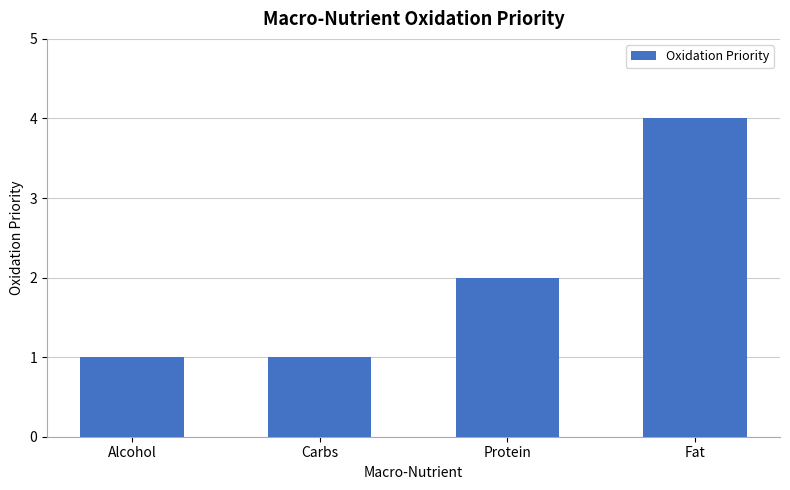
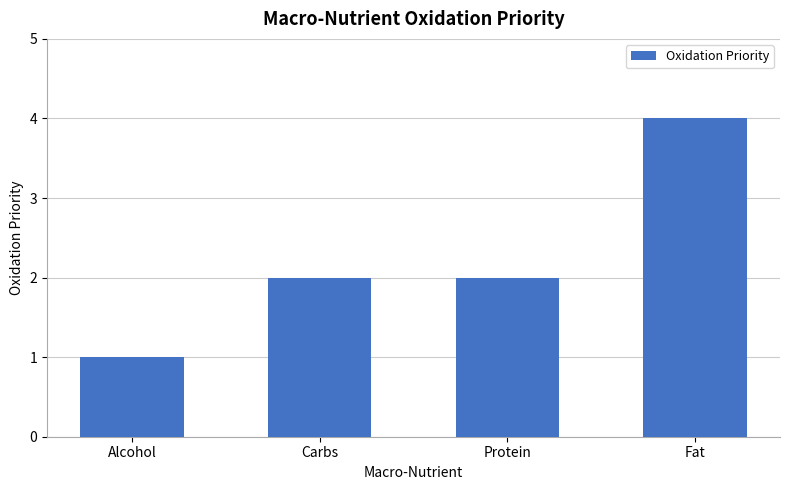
Carbs: 1 -> 2
